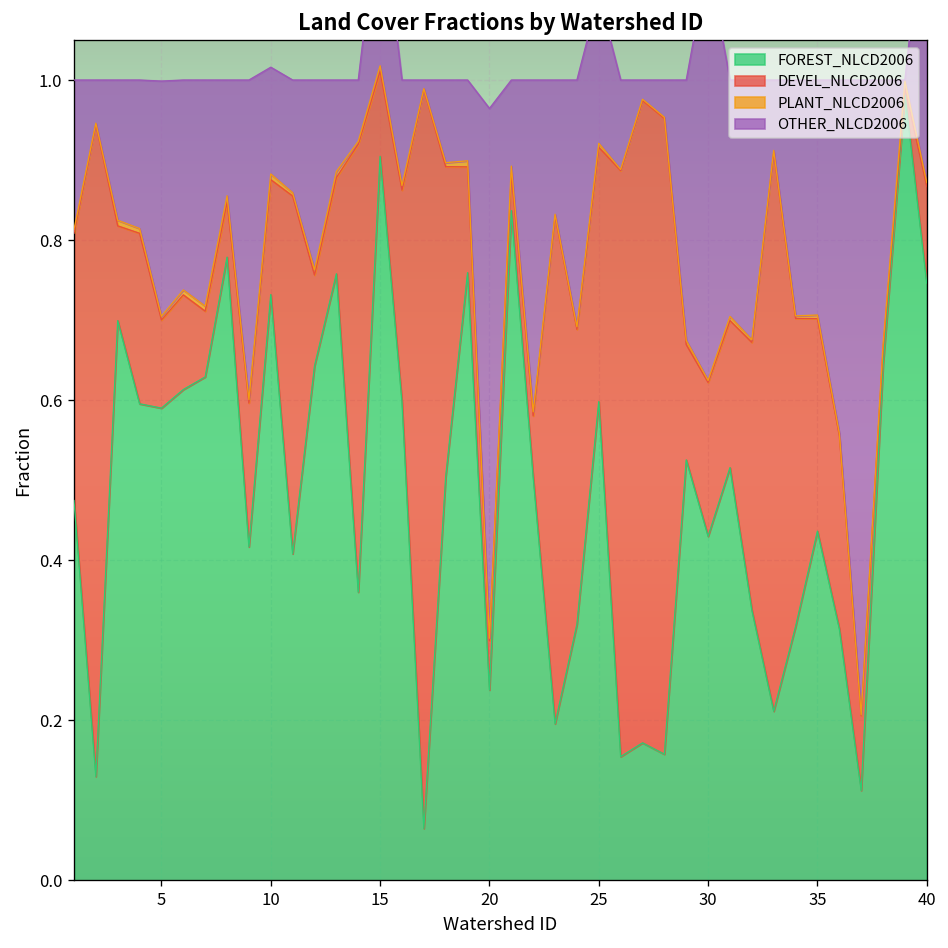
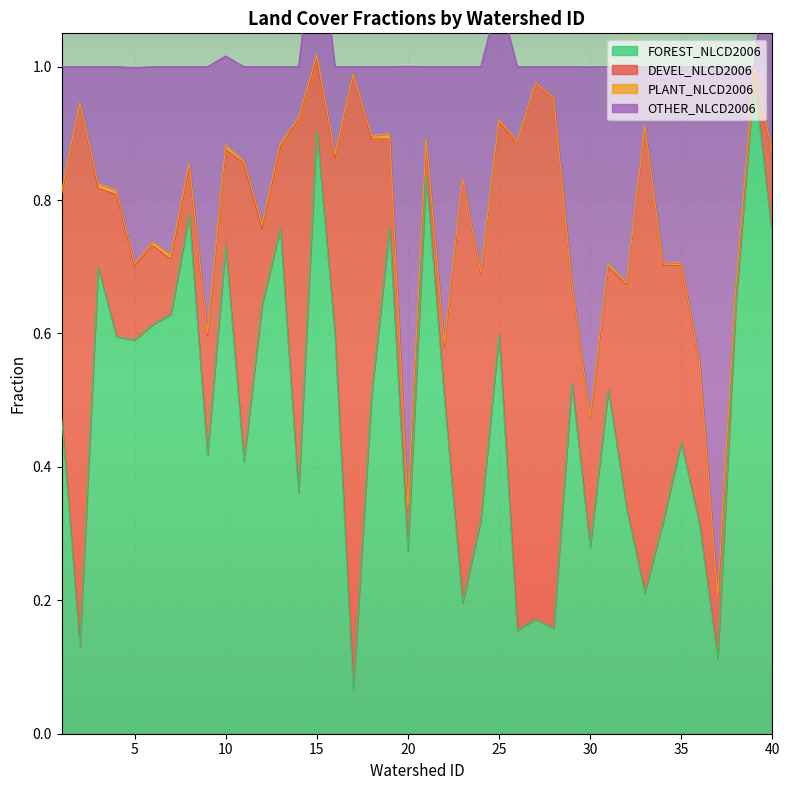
FOREST_NLCD2006, 20: 0.24 -> 0.27
FOREST_NLCD2006, 30: 0.43 -> 0.28
